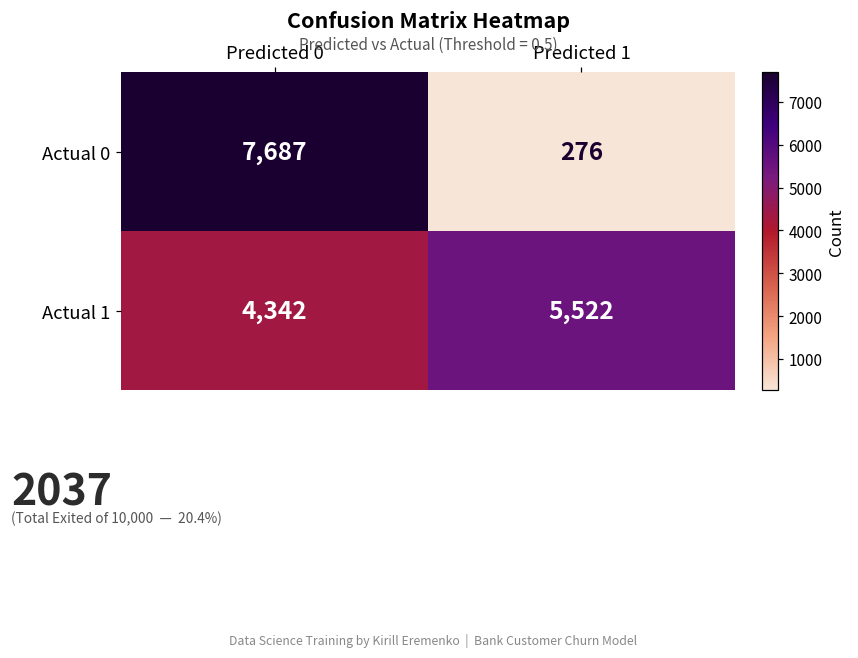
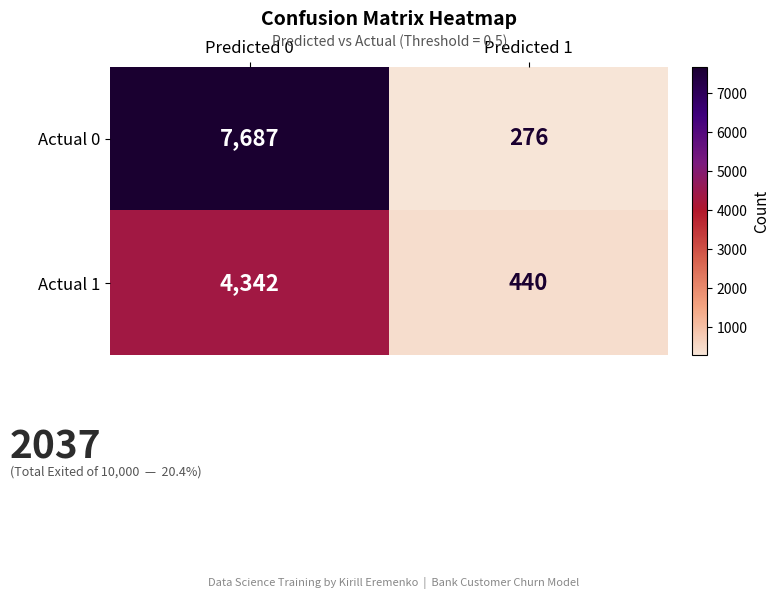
Actual 1, Predicted 1: 5,522 -> 440
